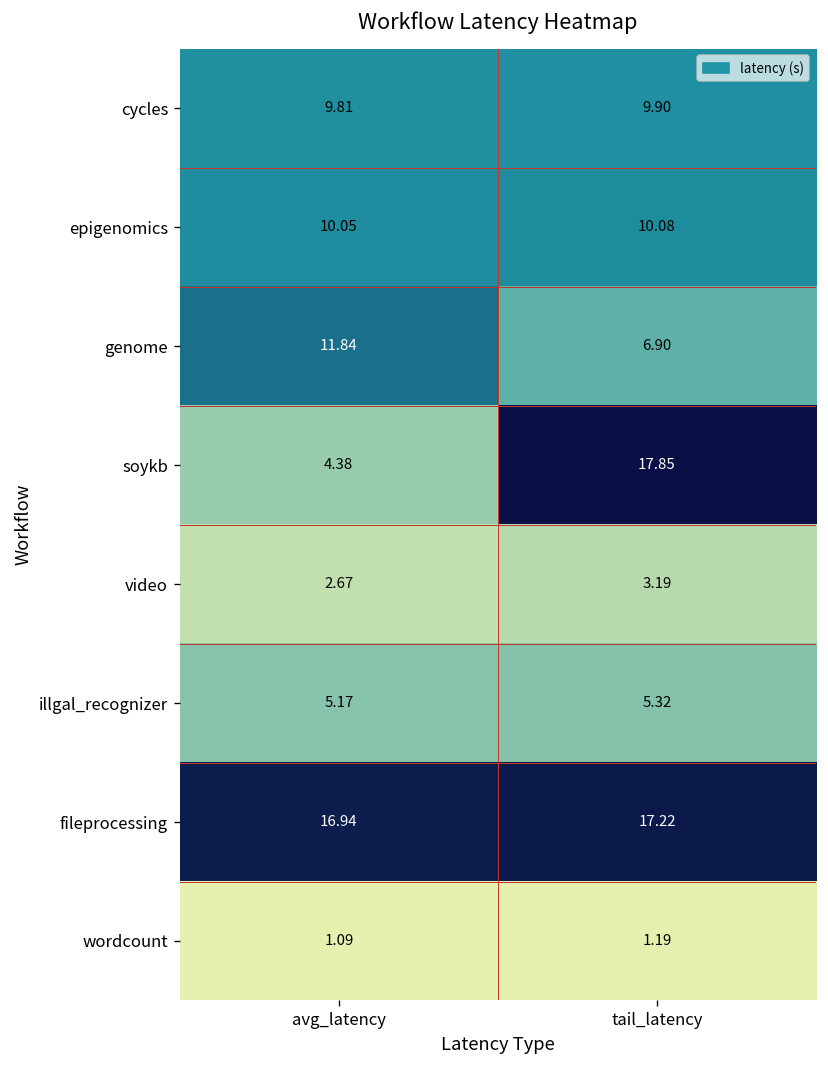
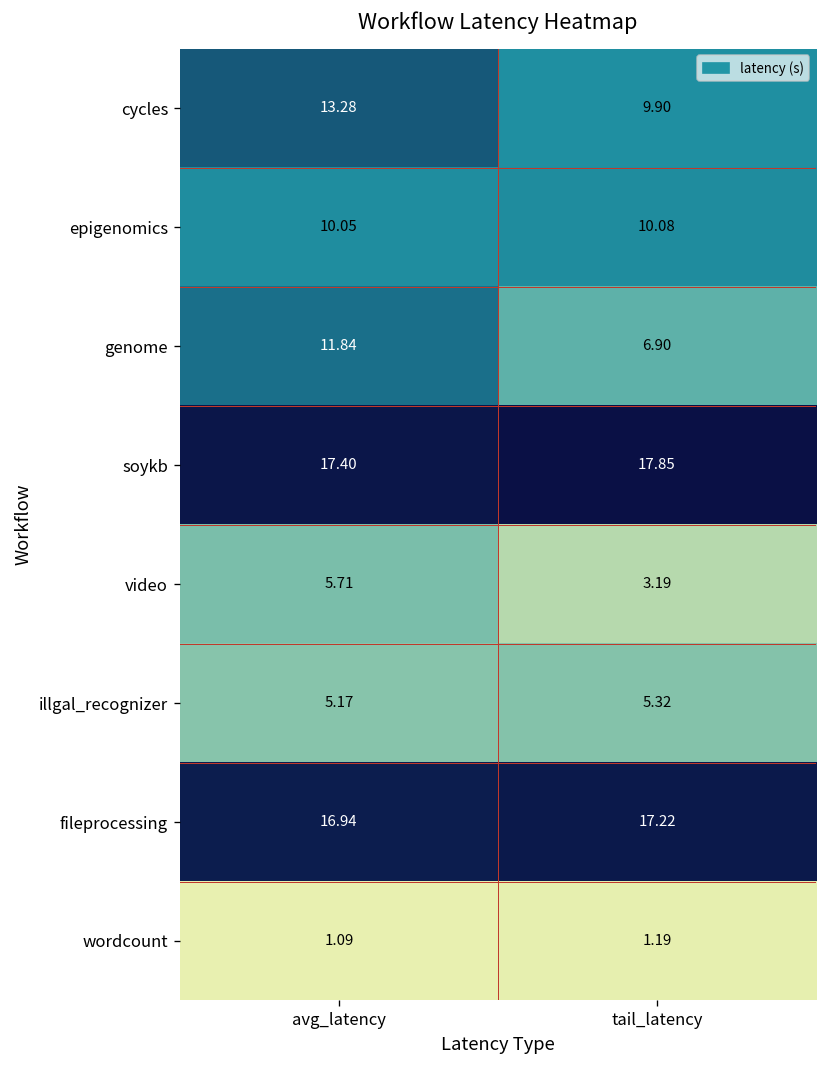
cycles, avg_latency: 9.81 -> 13.28
soykb, avg_latency: 4.38 -> 17.40
video, avg_latency: 2.67 -> 5.71
